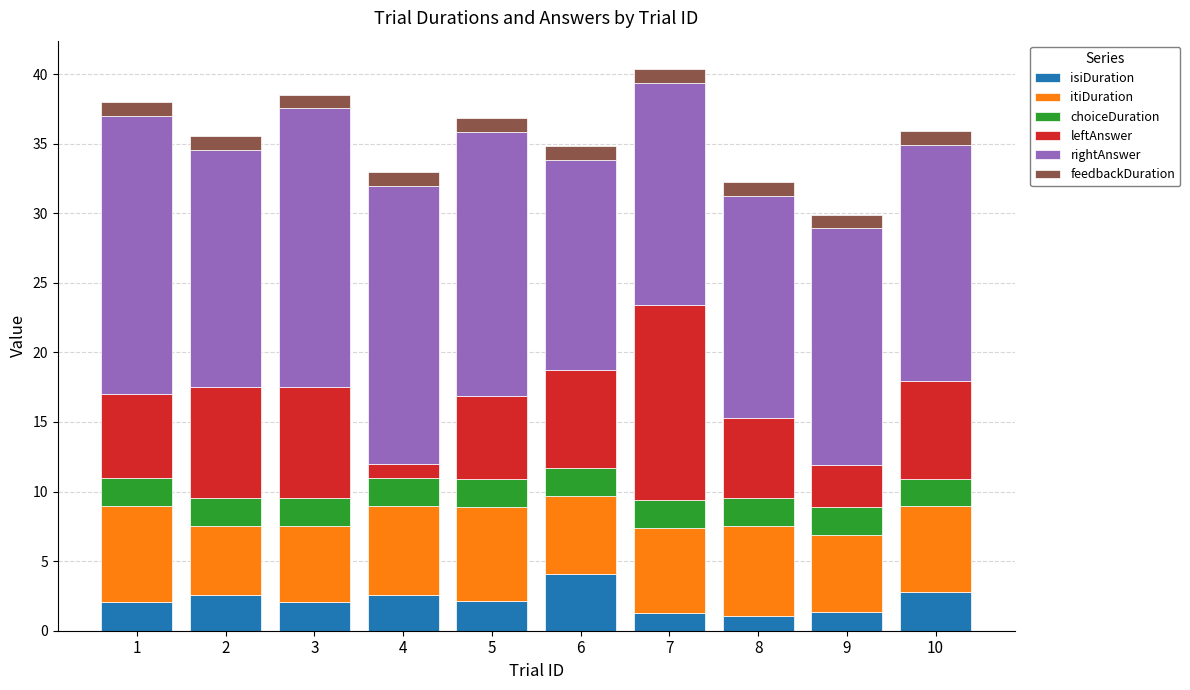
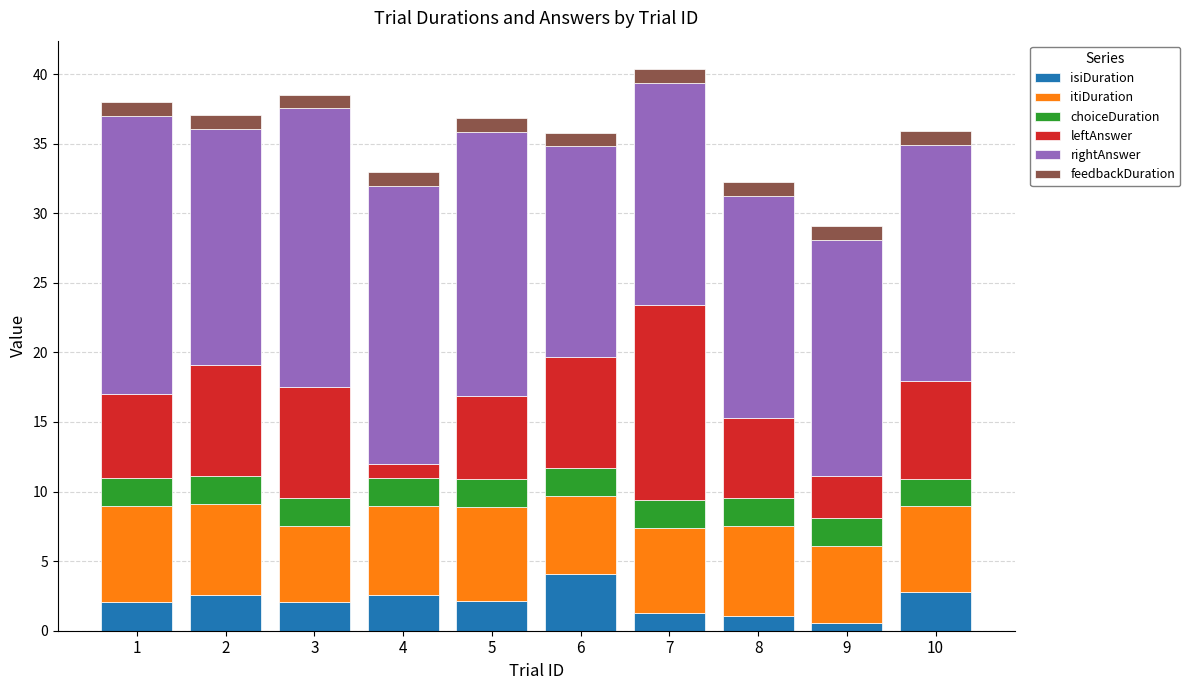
itiDuration, 2: 5.0 -> 6.6
leftAnswer, 6: 7.0 -> 8.0
isiDuration, 9: 1.4 -> 0.6
